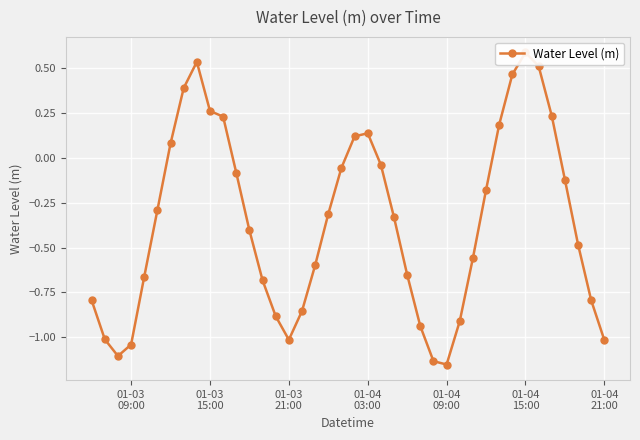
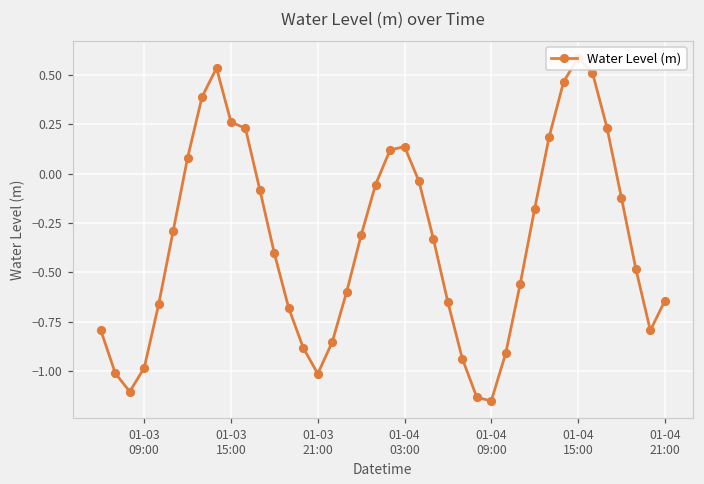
01-03 09:00: -1.04 -> -0.98
01-04 21:00: -1.02 -> -0.64
